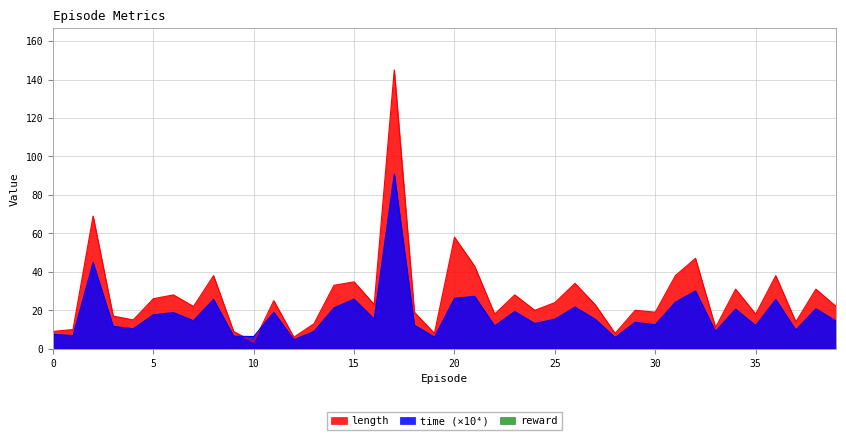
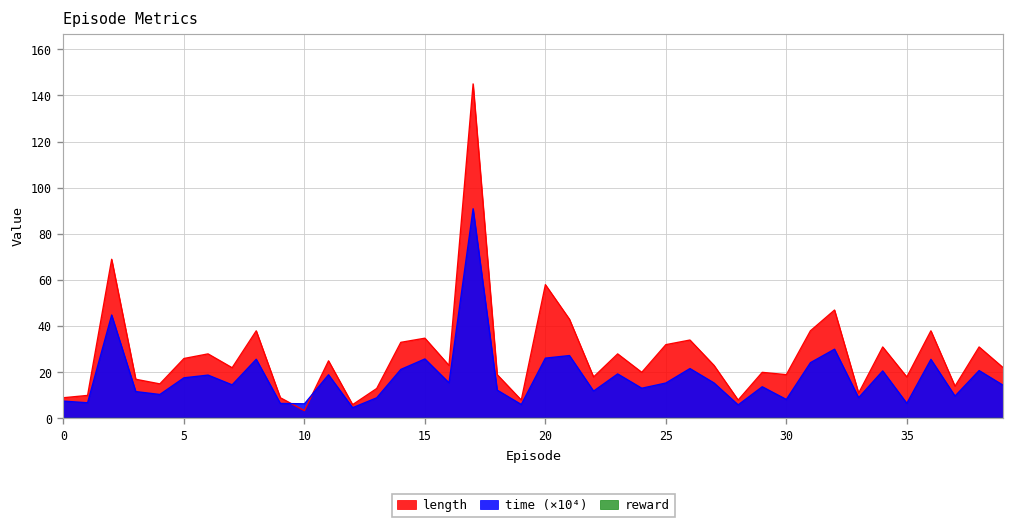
length, 25: 24 -> 32
time (×10⁴), 30: 12 -> 8
time (×10⁴), 35: 12 -> 7
